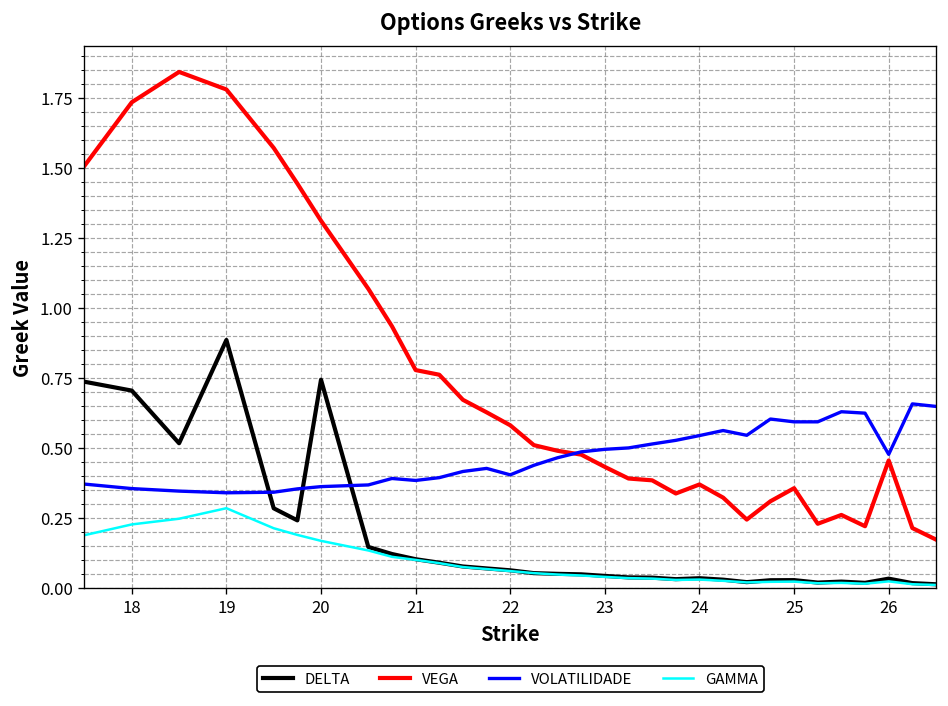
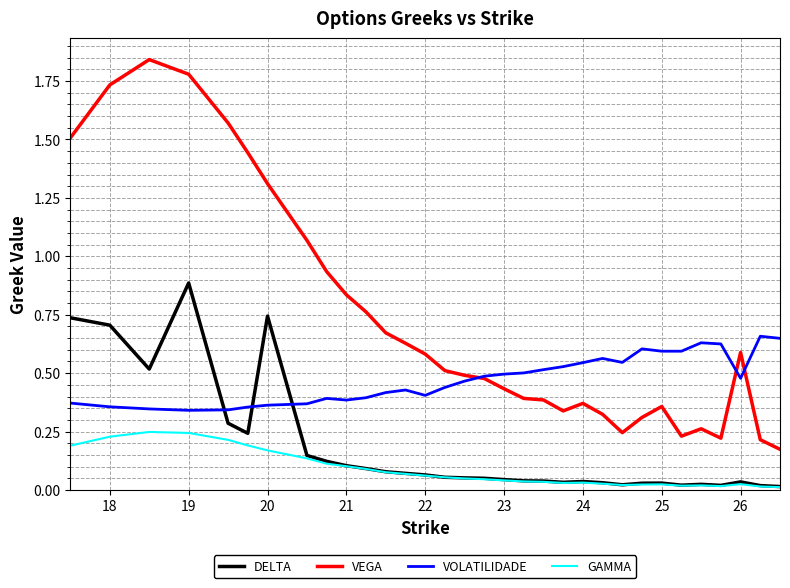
GAMMA, 19: 0.29 -> 0.24
VEGA, 21: 0.78 -> 0.84
VEGA, 26: 0.46 -> 0.59
